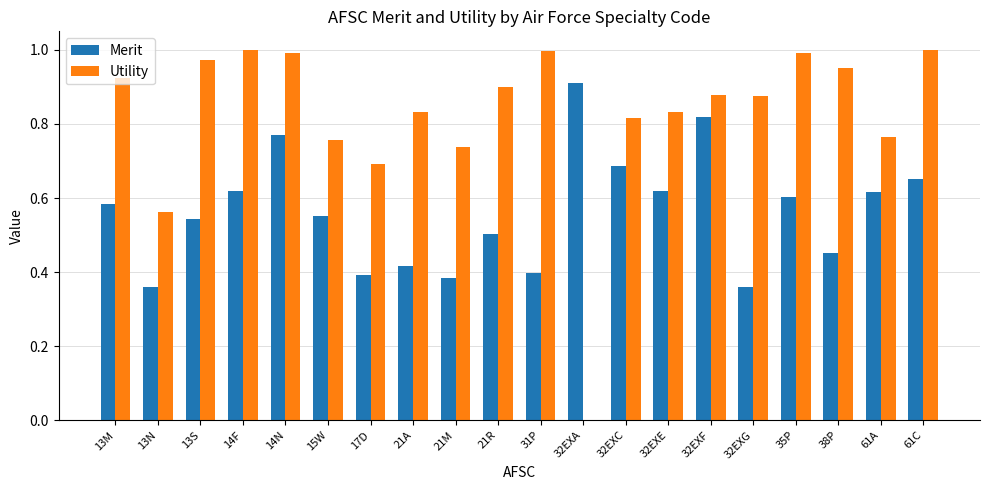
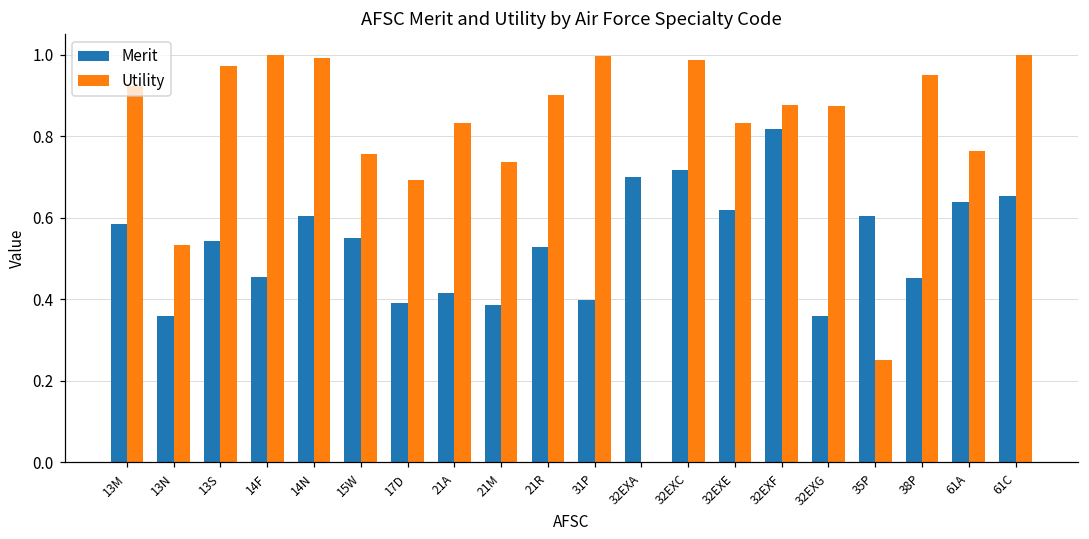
Utility, 13N: 0.56 -> 0.53
Merit, 14F: 0.62 -> 0.45
Merit, 14N: 0.77 -> 0.61
Merit, 21R: 0.50 -> 0.53
Merit, 32EXA: 0.91 -> 0.70
Merit, 32EXC: 0.69 -> 0.72
Utility, 32EXC: 0.81 -> 0.99
Utility, 35P: 0.99 -> 0.25
Merit, 61A: 0.62 -> 0.64
